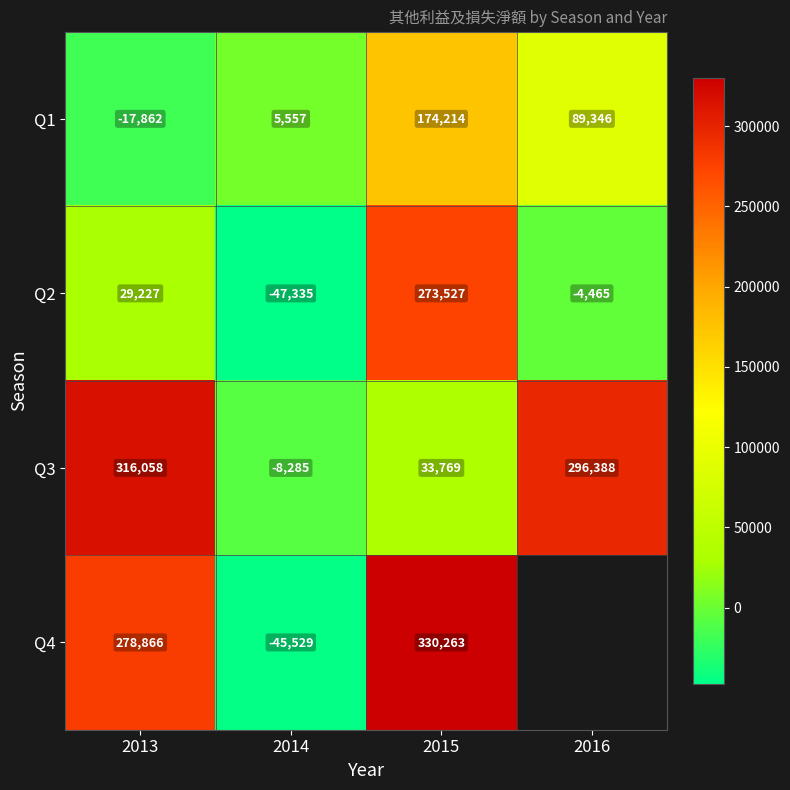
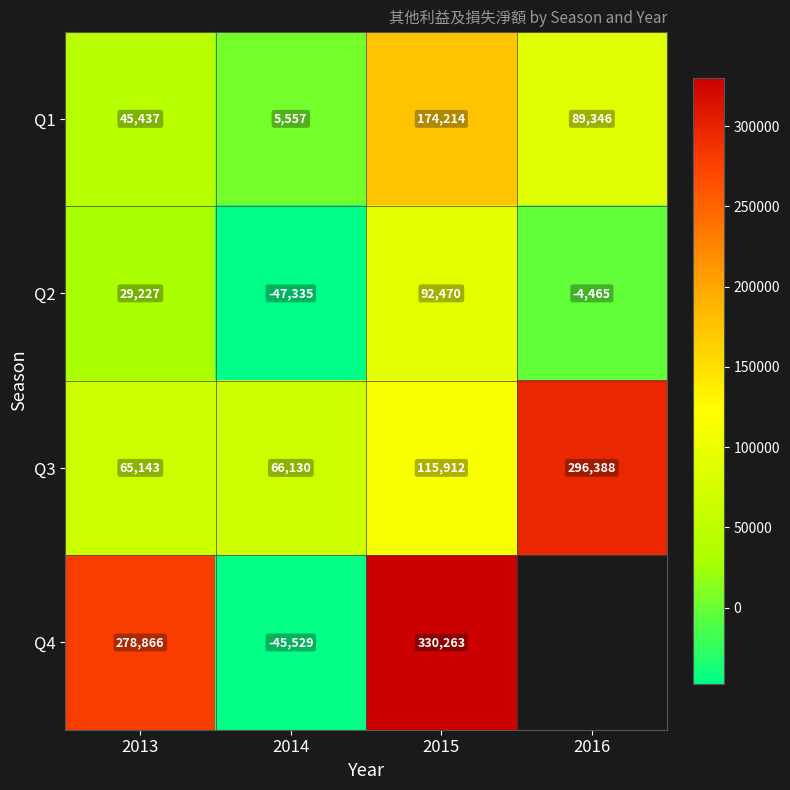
Q1, 2013: -17,862 -> 45,437
Q2, 2015: 273,527 -> 92,470
Q3, 2013: 316,058 -> 65,143
Q3, 2014: -8,285 -> 66,130
Q3, 2015: 33,769 -> 115,912
